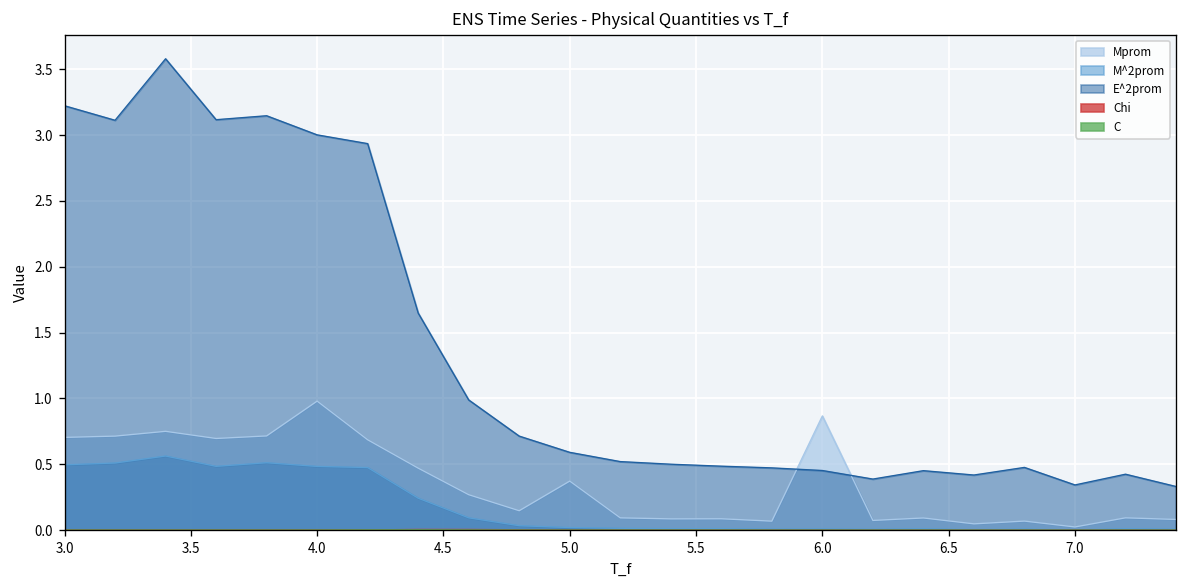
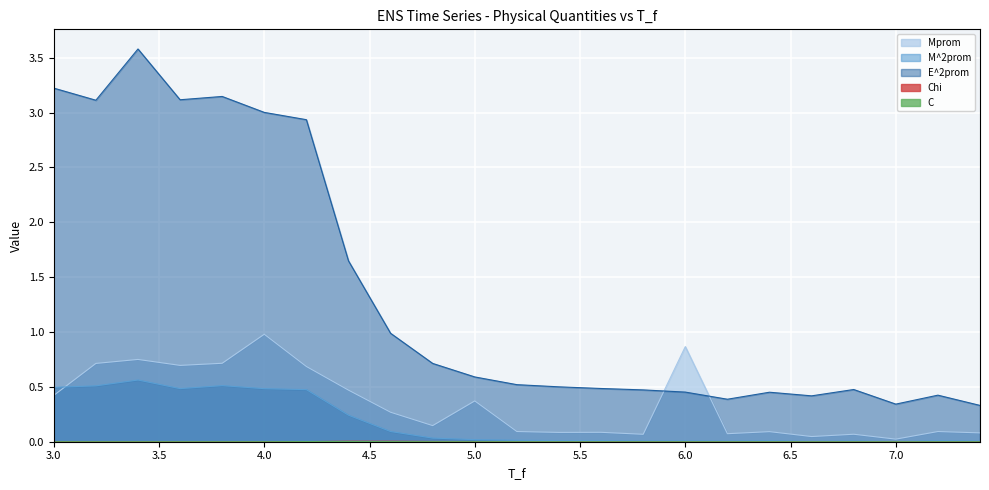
Mprom, 3.0: 0.70 -> 0.42
